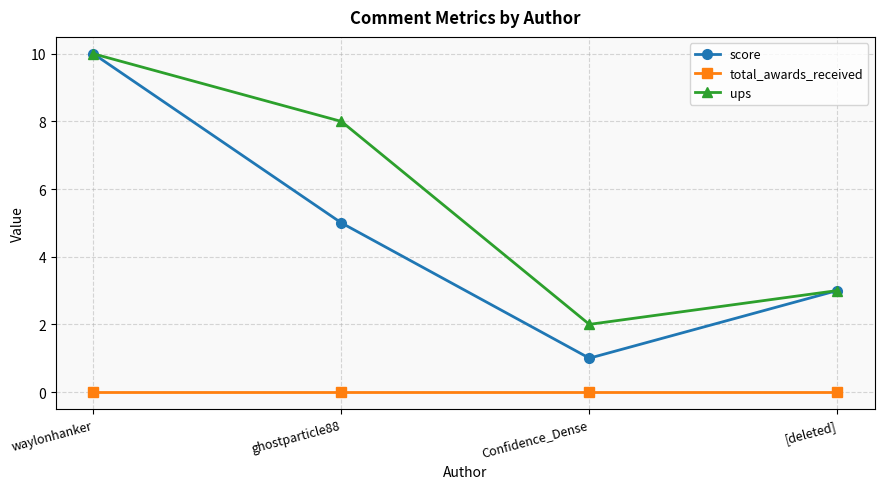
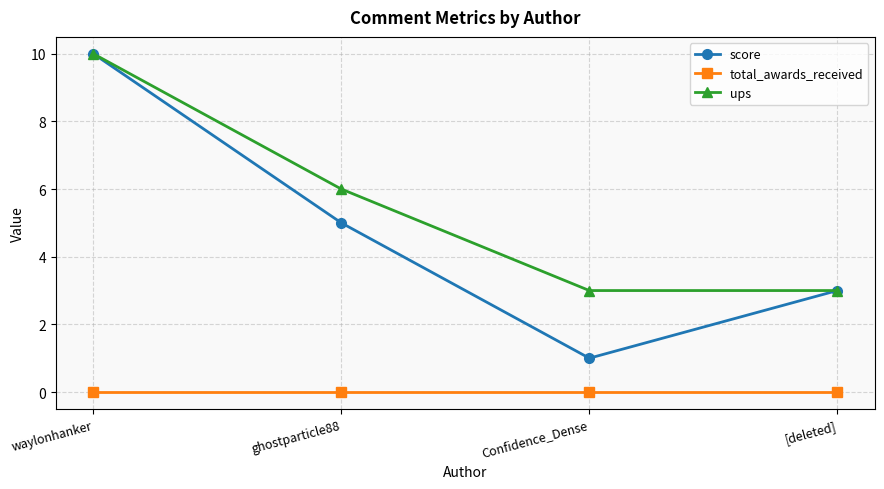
ups, ghostparticle88: 8 -> 6
ups, Confidence_Dense: 2 -> 3
